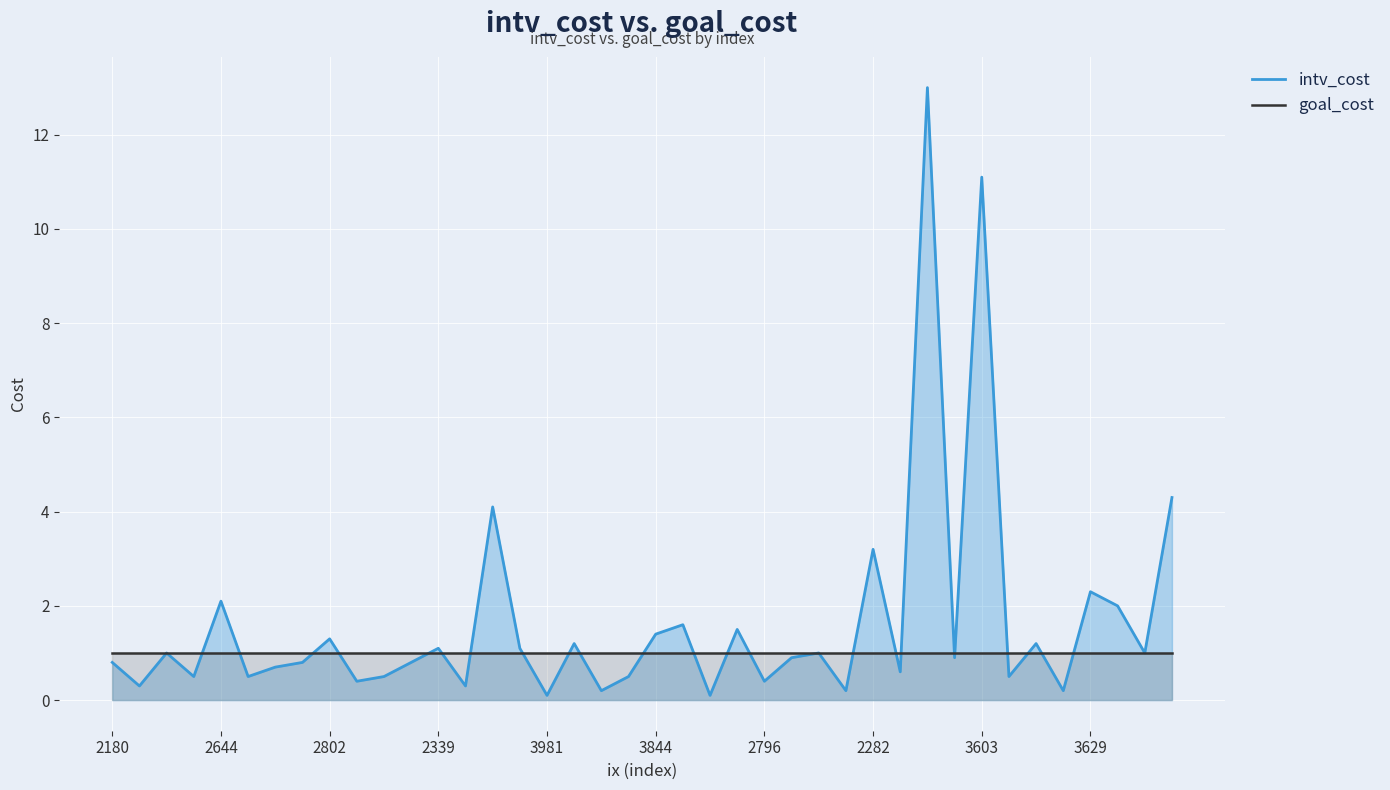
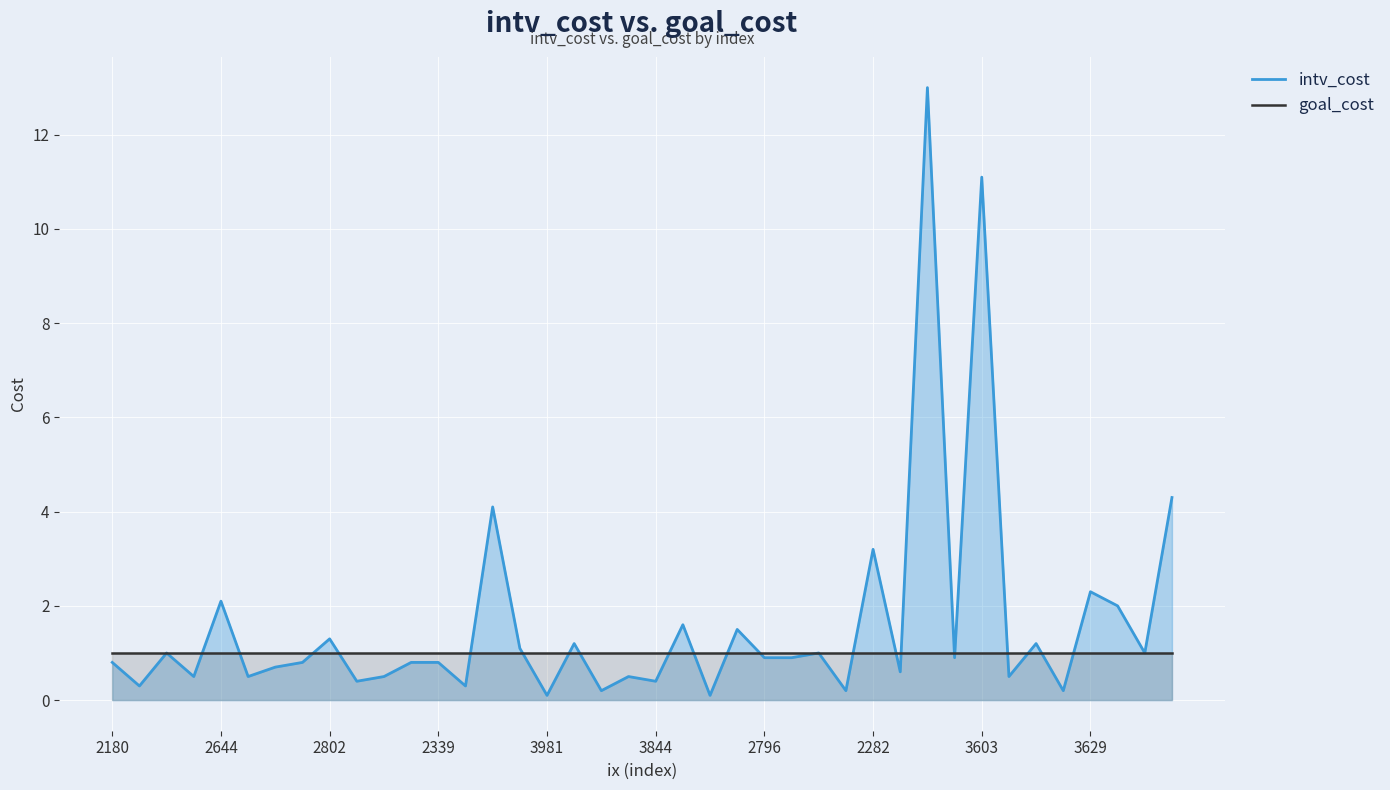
intv_cost, 2339: 1.1 -> 0.8
intv_cost, 3844: 1.4 -> 0.4
intv_cost, 2796: 0.4 -> 0.9
